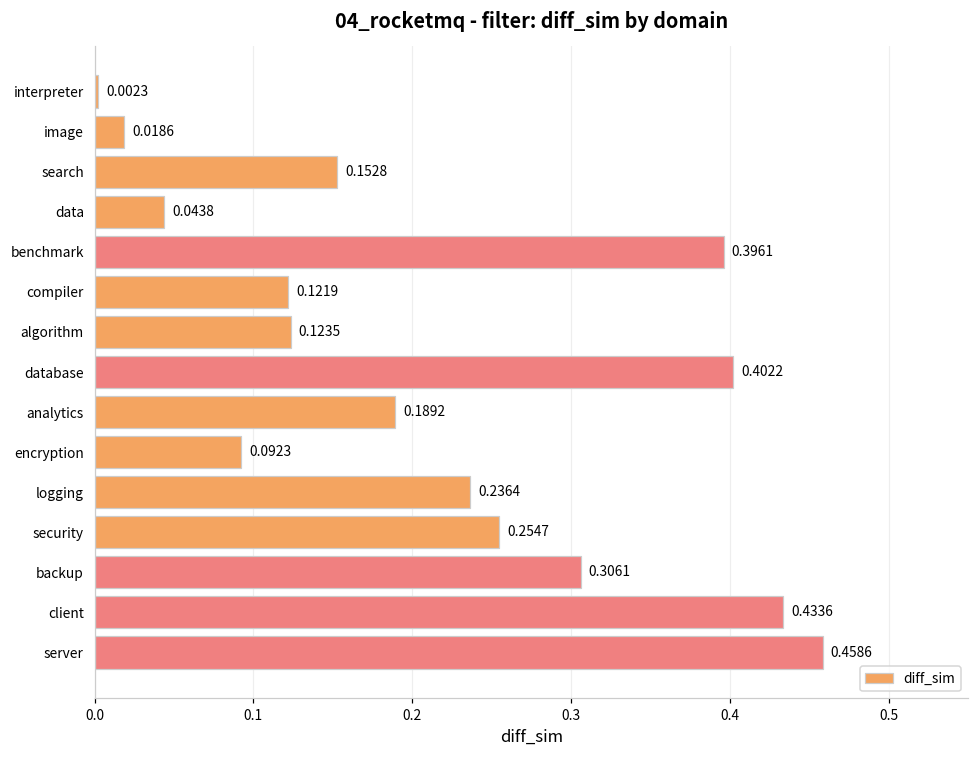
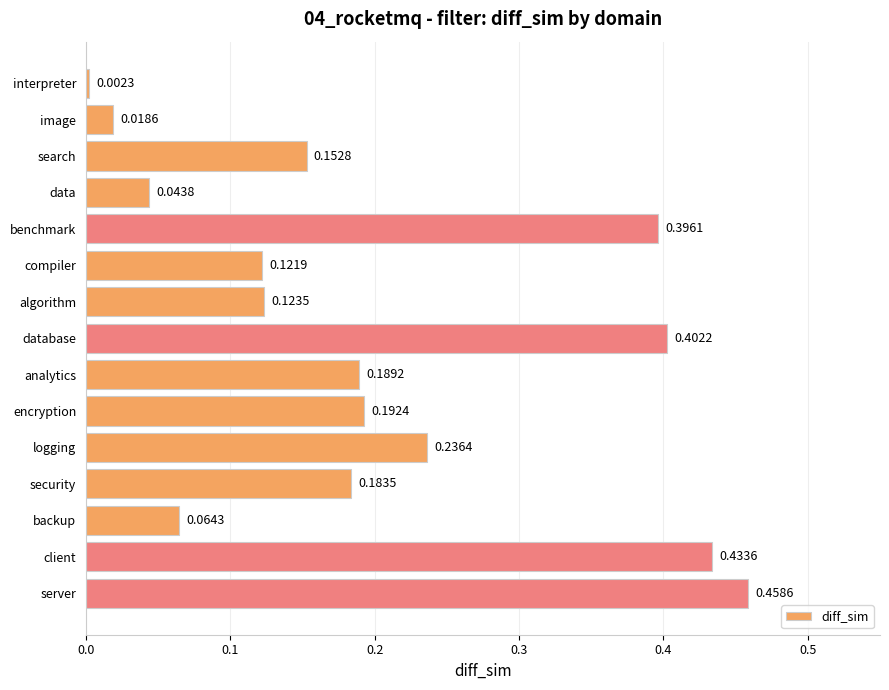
encryption: 0.0923 -> 0.1924
security: 0.2547 -> 0.1835
backup: 0.3061 -> 0.0643
